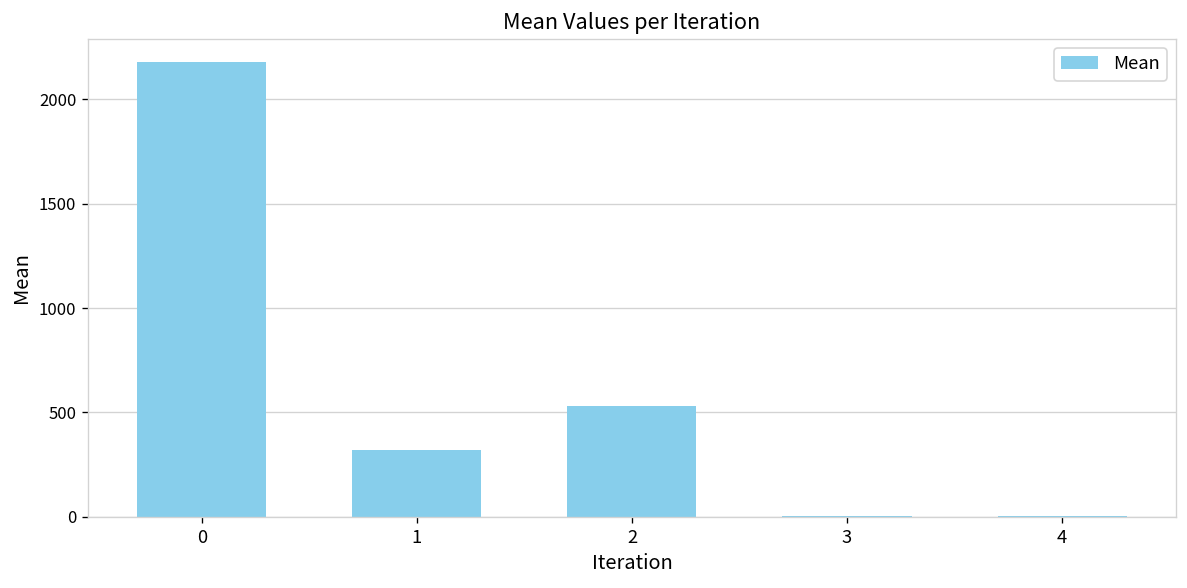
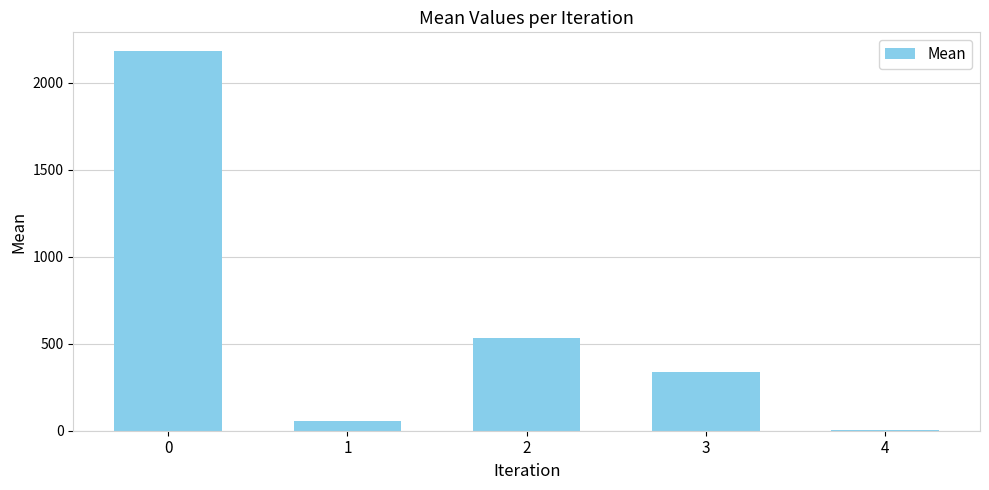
1: 320 -> 60
3: 0 -> 340
